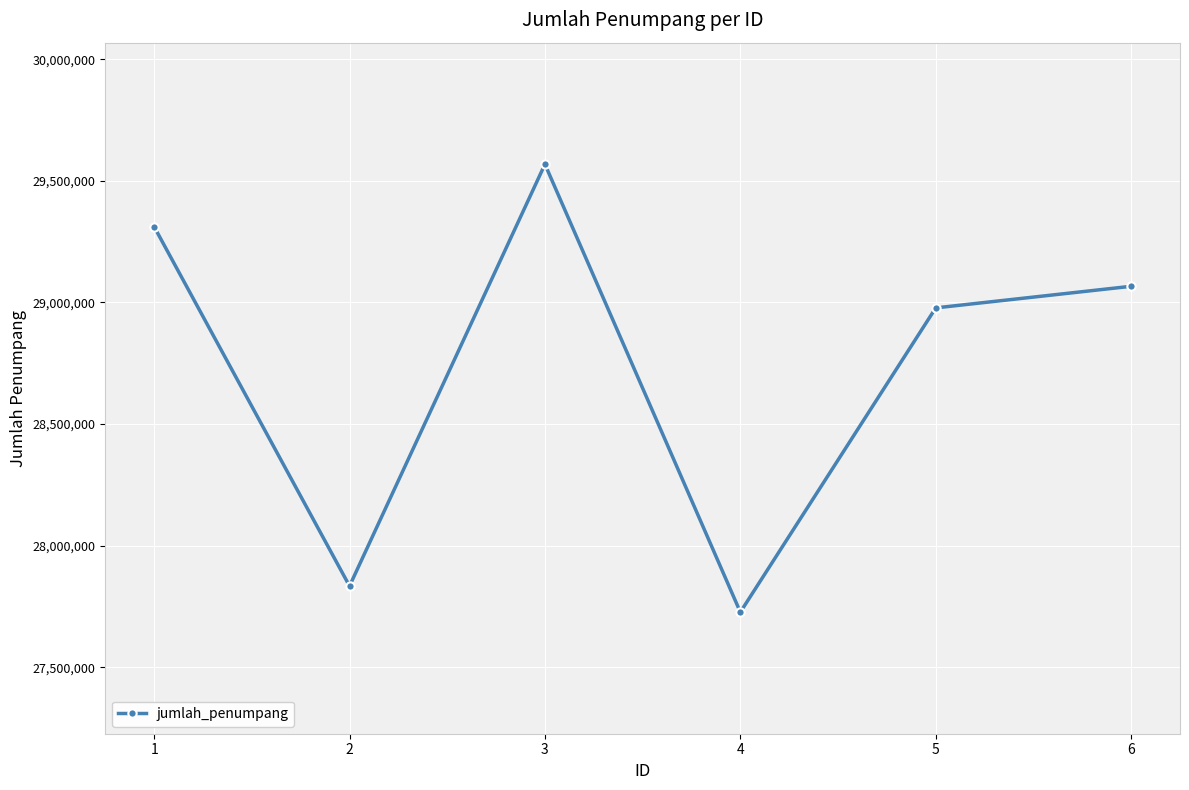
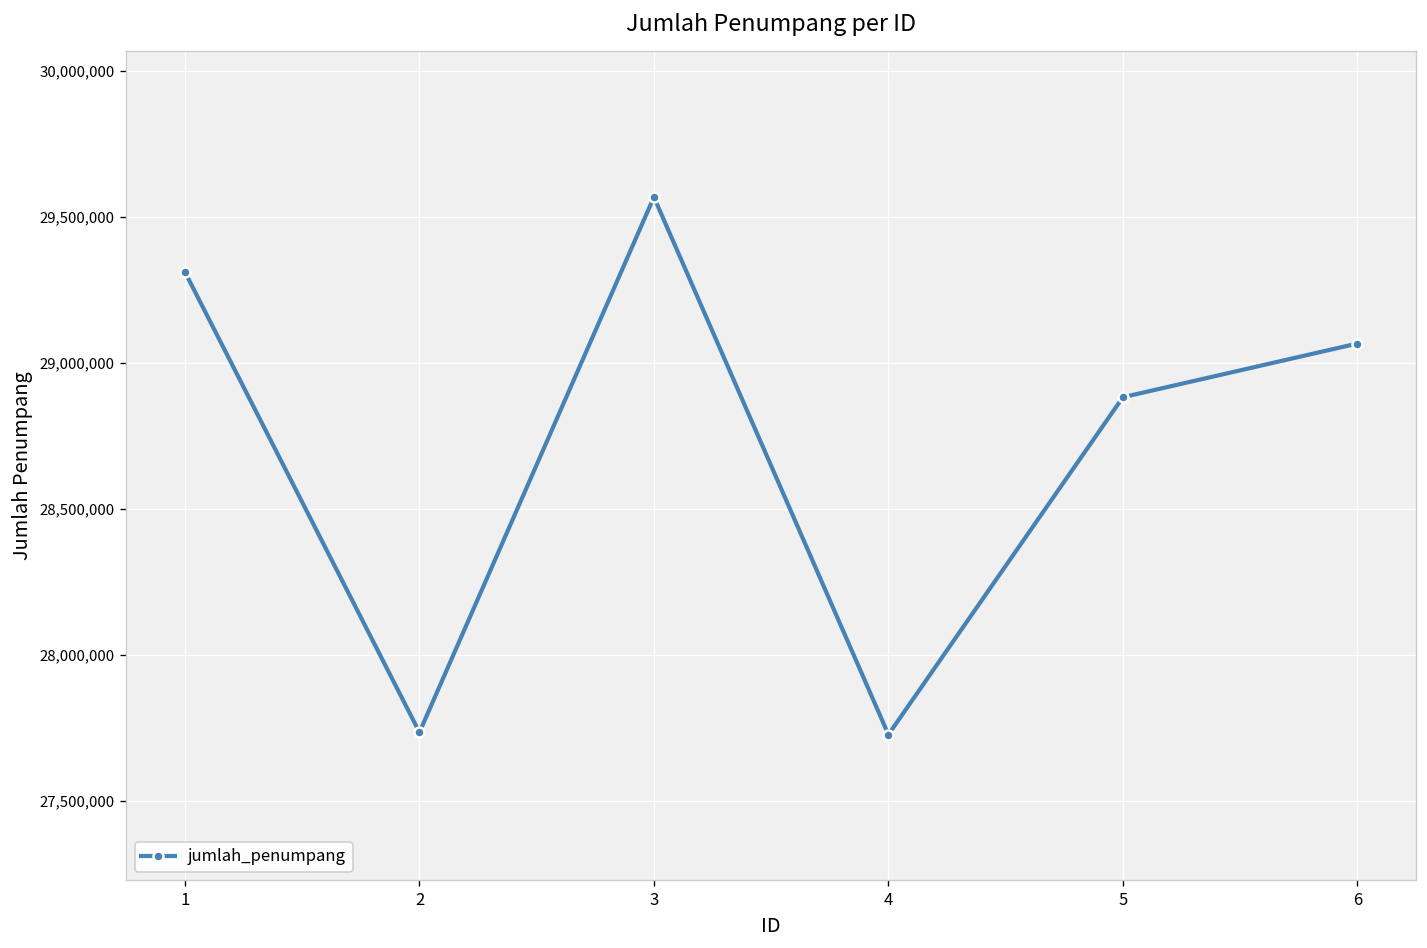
2: 27,830,000 -> 27,730,000
5: 28,980,000 -> 28,880,000
